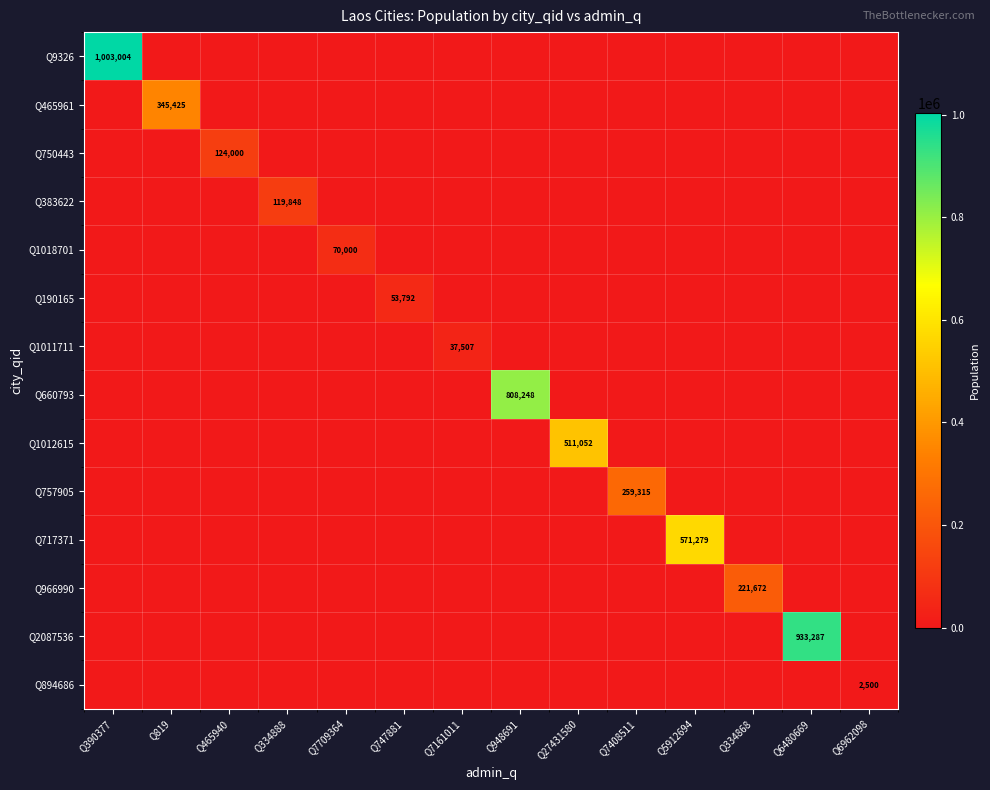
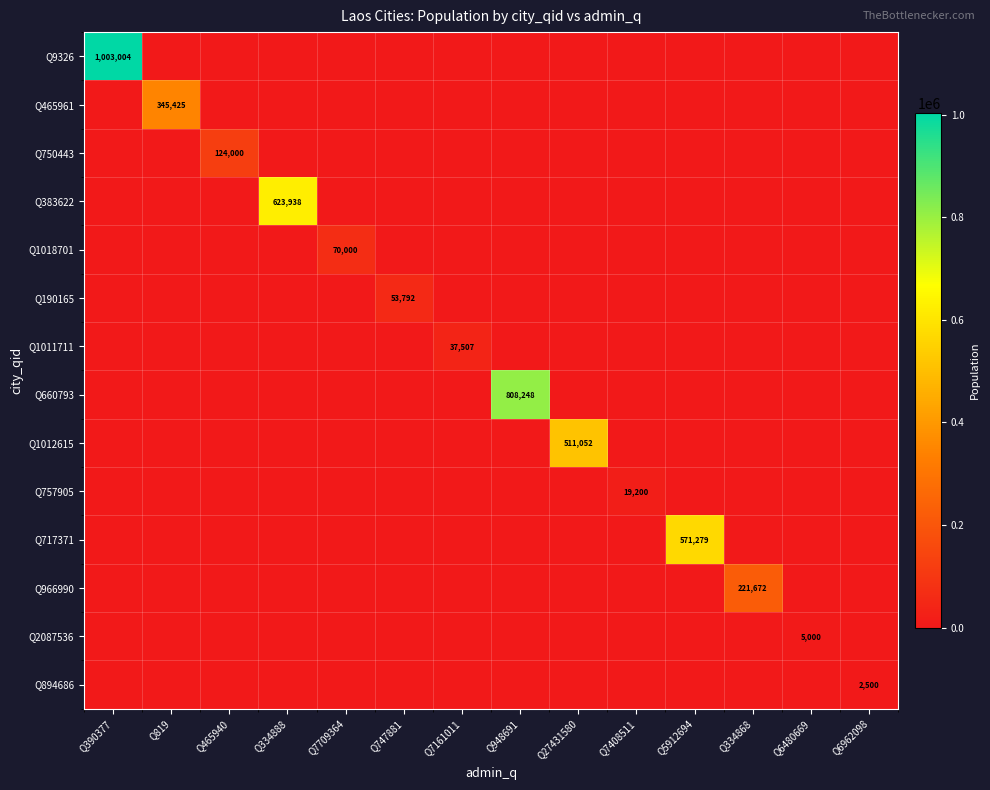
Q383622, Q334888: 119,848 -> 623,938
Q757905, Q7408511: 259,315 -> 19,200
Q2087536, Q6480669: 933,287 -> 5,000
